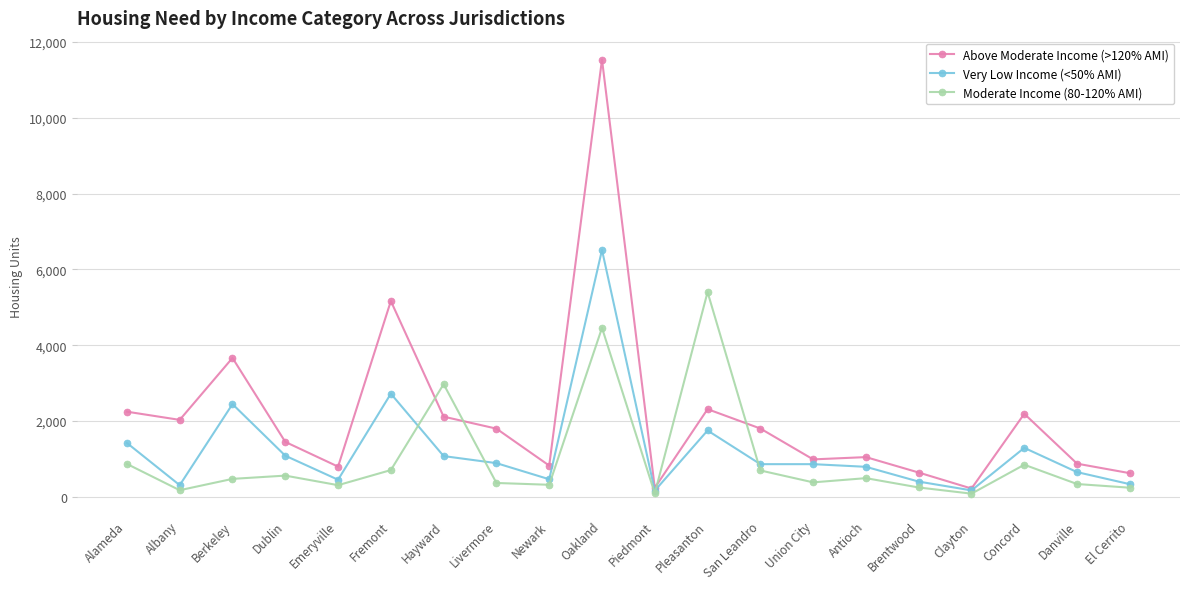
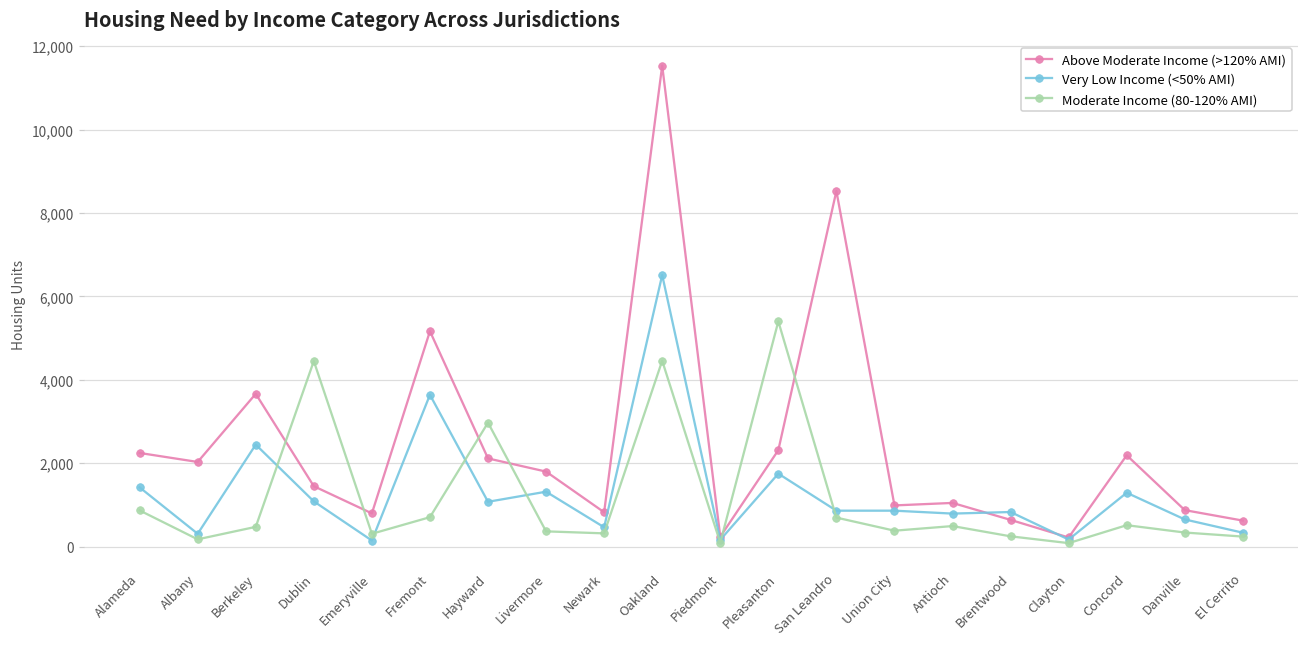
Moderate Income (80-120% AMI), Dublin: 600 -> 4,400
Very Low Income (<50% AMI), Emeryville: 500 -> 100
Very Low Income (<50% AMI), Fremont: 2,700 -> 3,600
Very Low Income (<50% AMI), Livermore: 900 -> 1,300
Above Moderate Income (>120% AMI), San Leandro: 1,800 -> 8,500
Very Low Income (<50% AMI), Brentwood: 400 -> 800
Moderate Income (80-120% AMI), Concord: 800 -> 500
